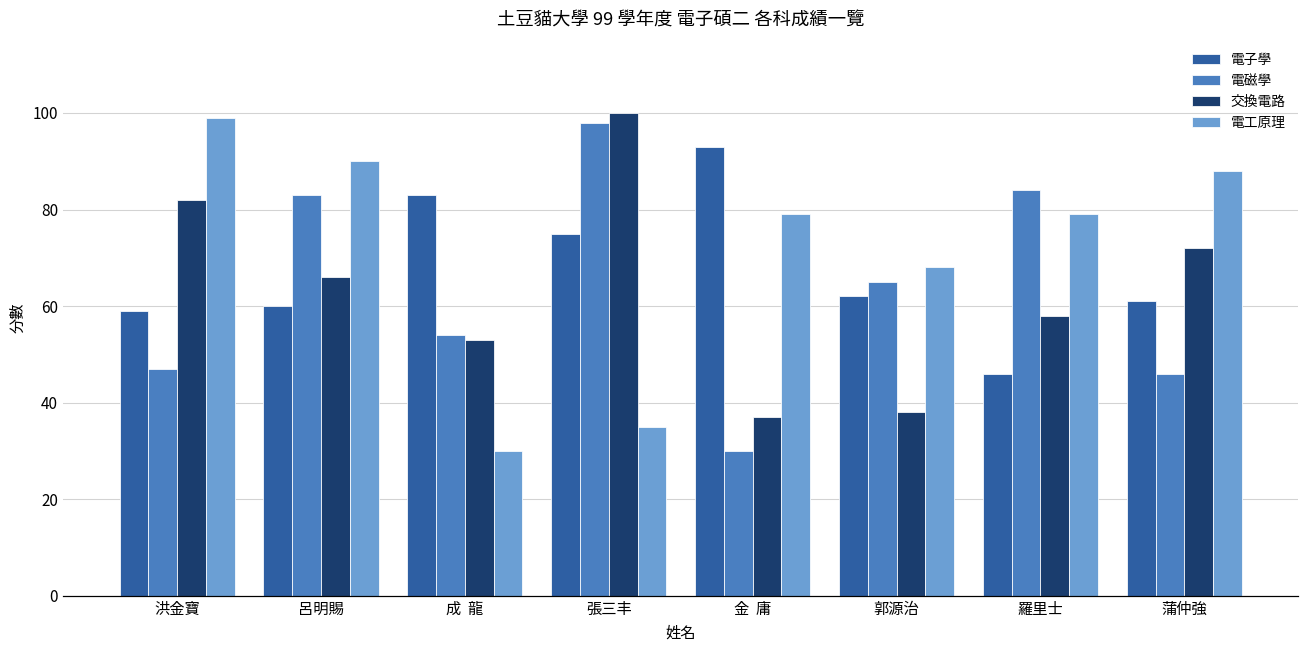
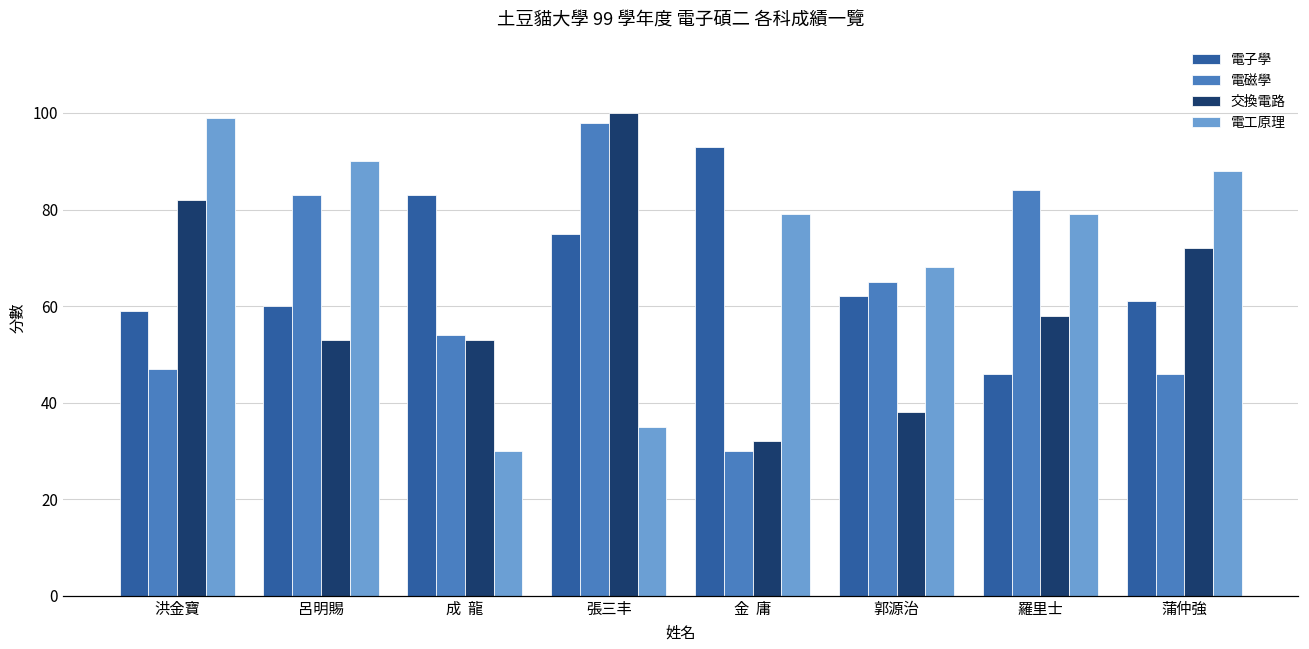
交換電路, 呂明賜: 66 -> 53
交換電路, 金 庸: 37 -> 32
